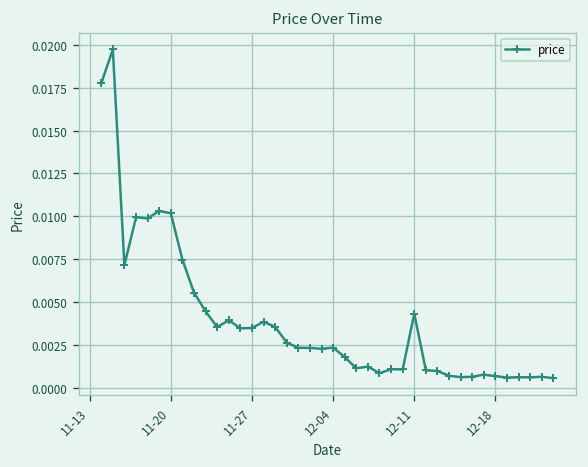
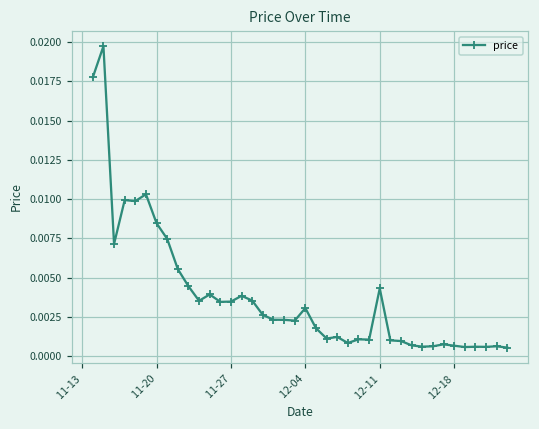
11-20: 0.0102 -> 0.0085
12-04: 0.0023 -> 0.0031
